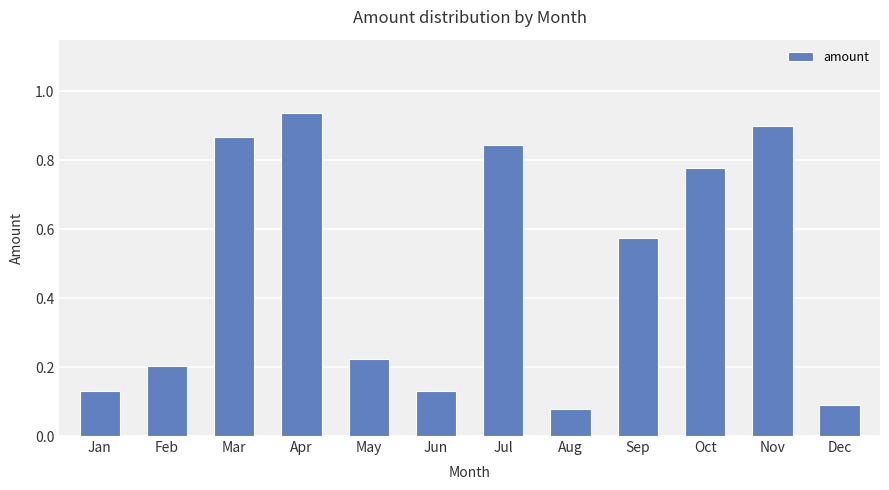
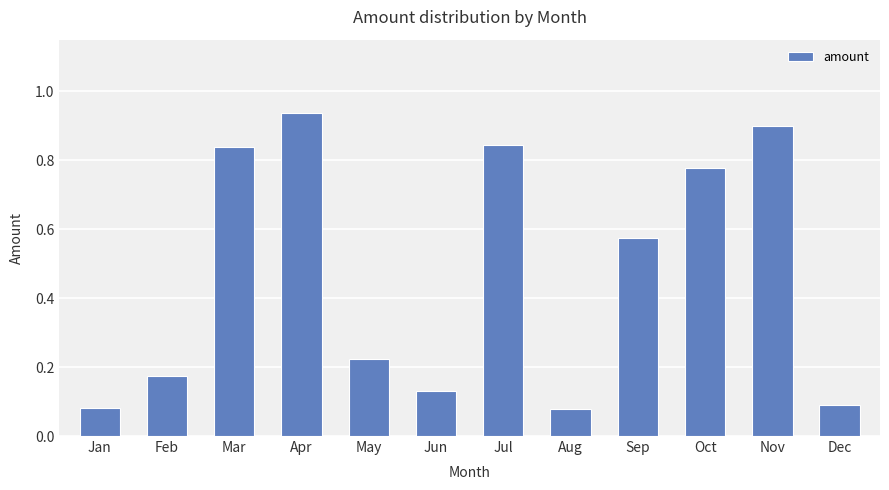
Jan: 0.13 -> 0.08
Feb: 0.20 -> 0.17
Mar: 0.87 -> 0.84
